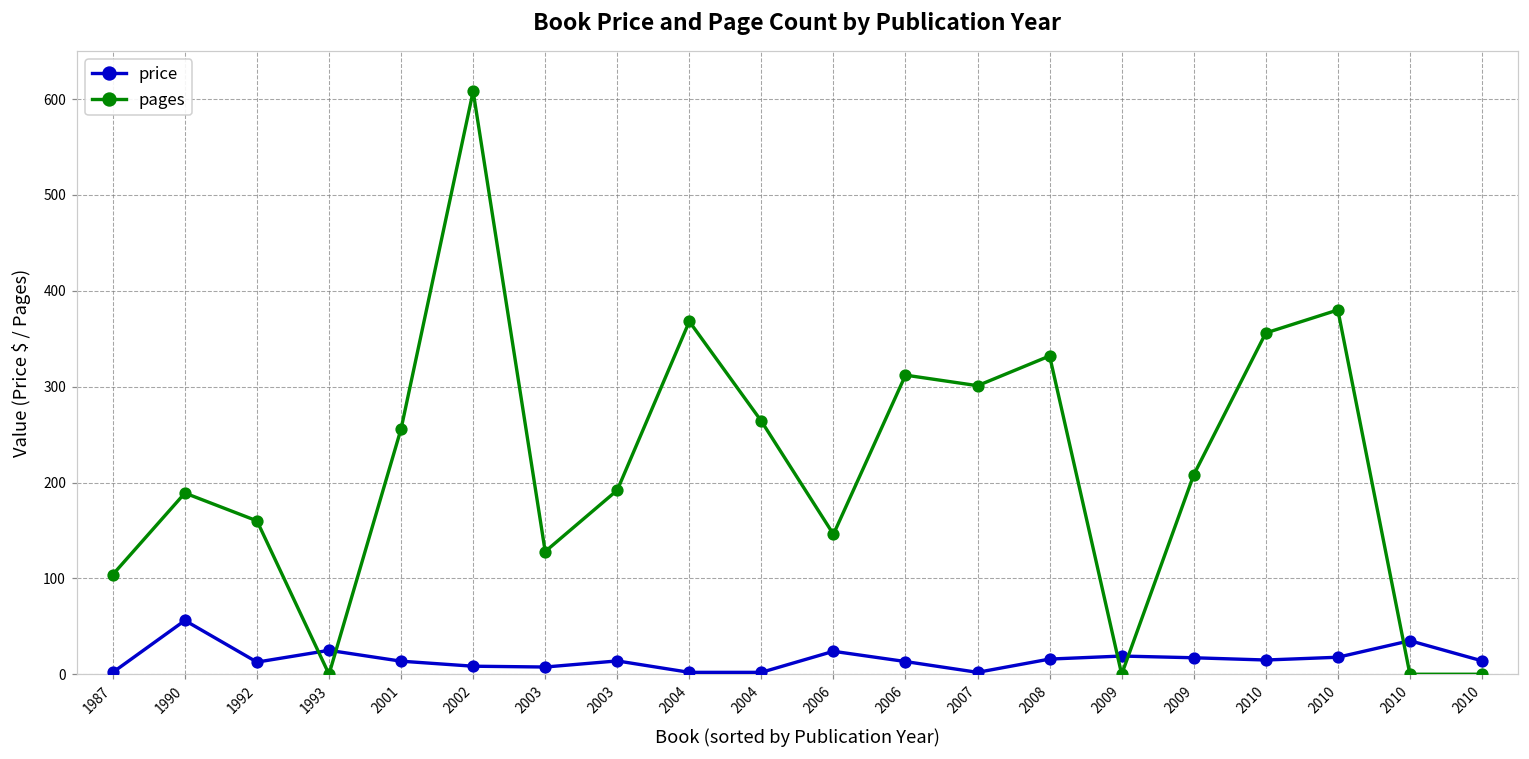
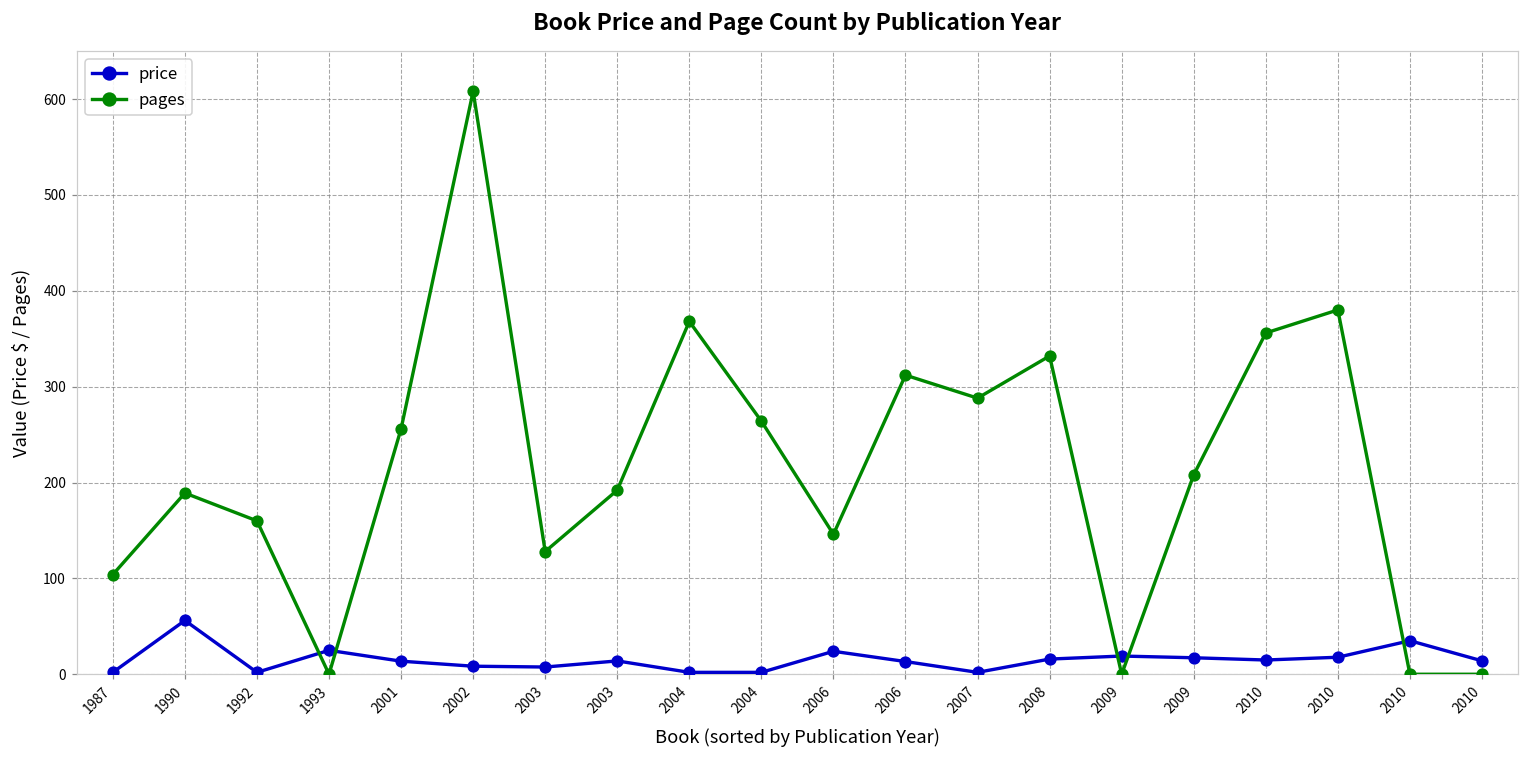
price, 1992: 10 -> 0
pages, 2007: 300 -> 290
